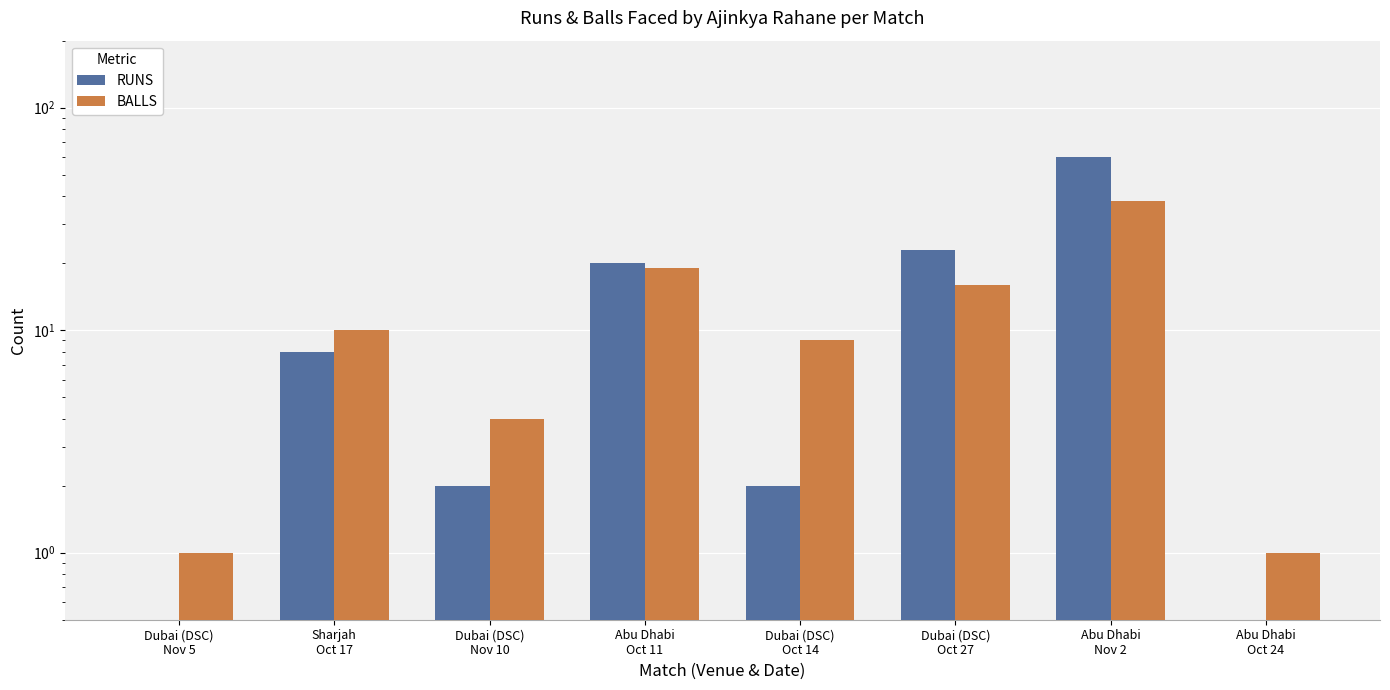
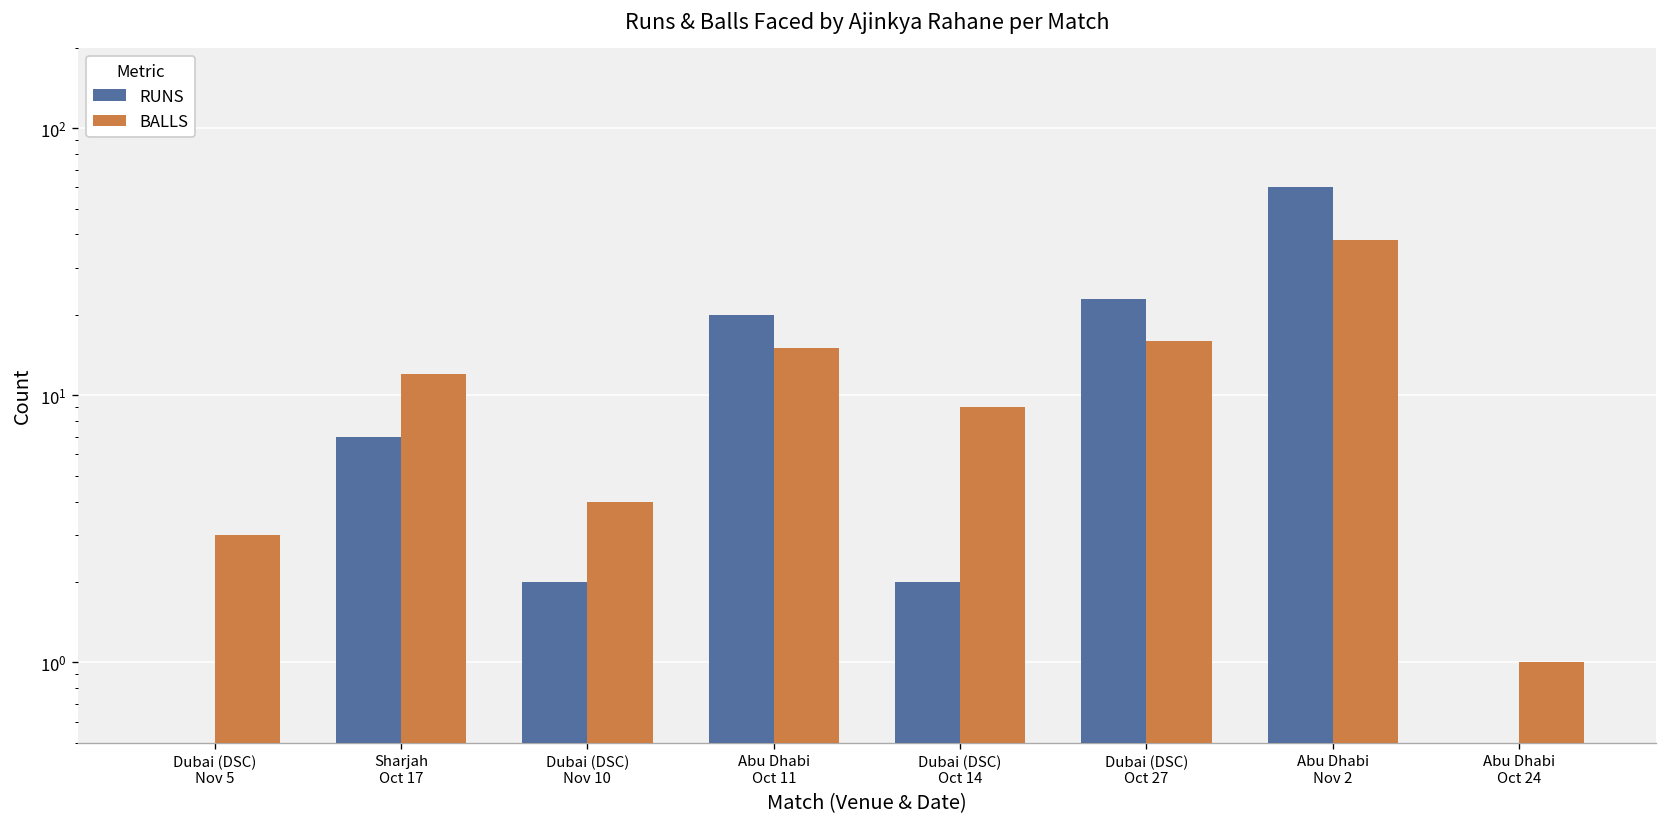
BALLS, Dubai (DSC) Nov 5: 1 -> 3
RUNS, Sharjah Oct 17: 8 -> 7
BALLS, Sharjah Oct 17: 10 -> 12
BALLS, Abu Dhabi Oct 11: 19 -> 15
